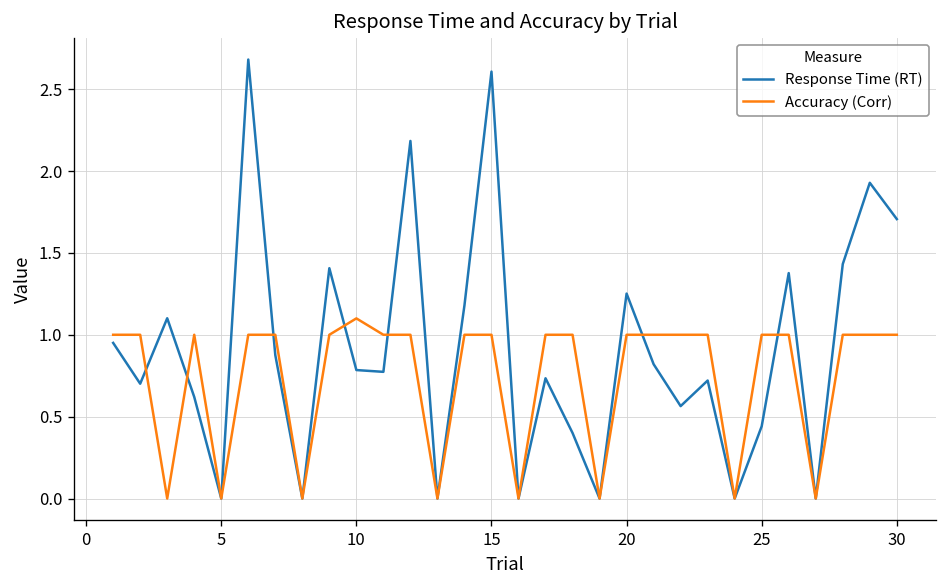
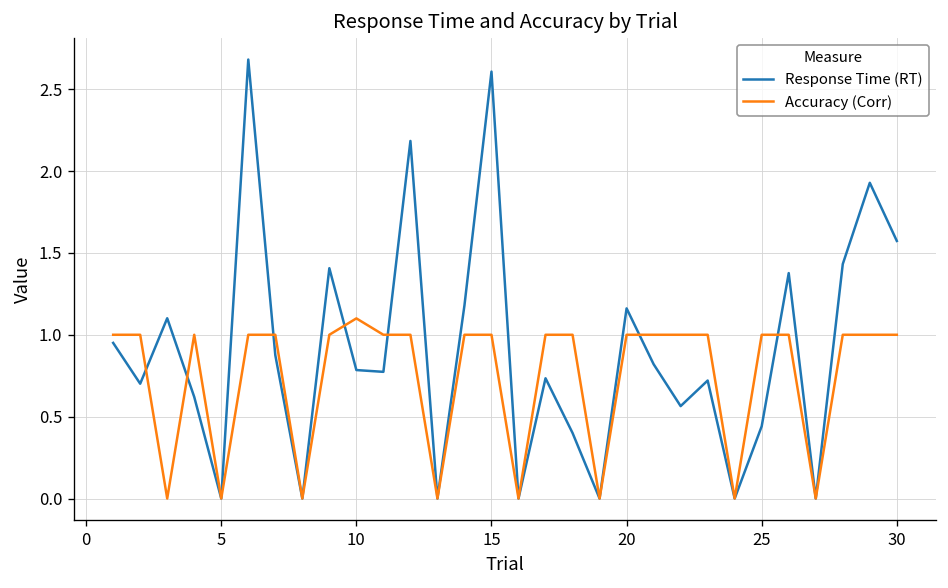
Response Time (RT), 20: 1.25 -> 1.16
Response Time (RT), 30: 1.71 -> 1.57
